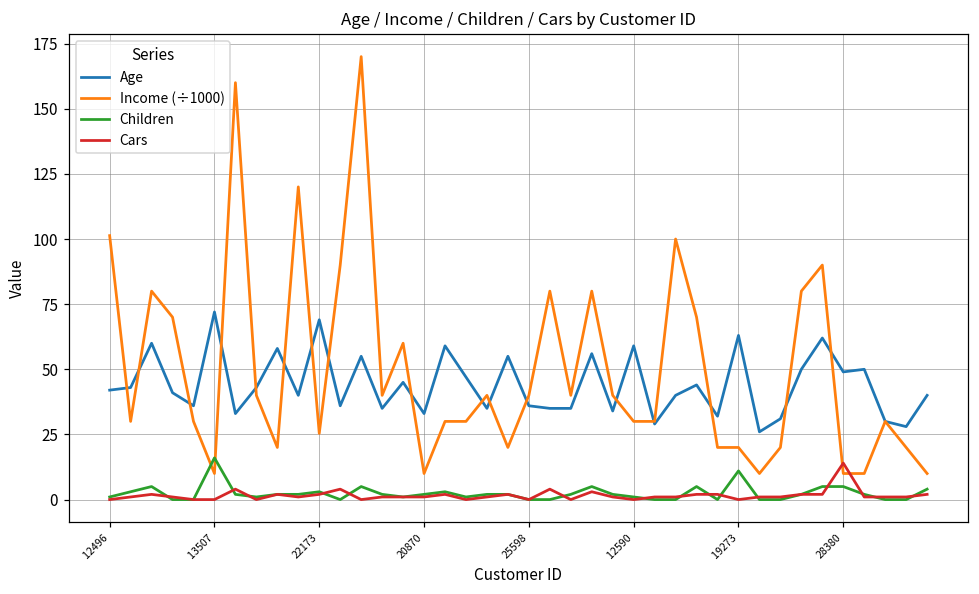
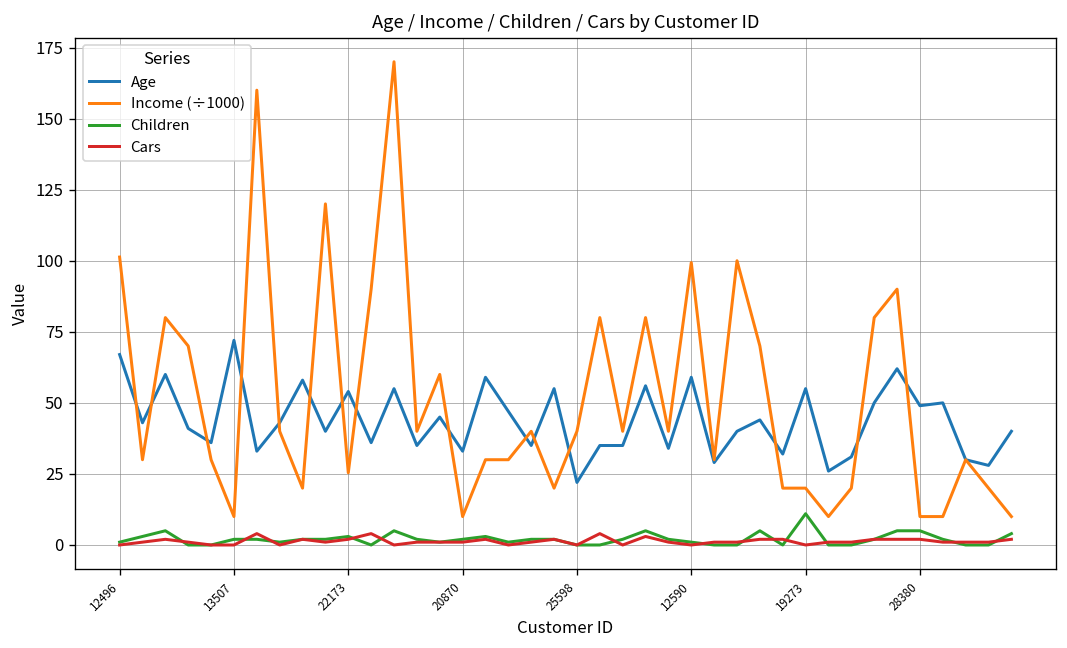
Age, 12496: 42 -> 67
Children, 13507: 16 -> 2
Age, 22173: 69 -> 54
Age, 25598: 36 -> 22
Income (÷1000), 12590: 30 -> 99
Age, 19273: 63 -> 55
Cars, 28380: 14 -> 2
